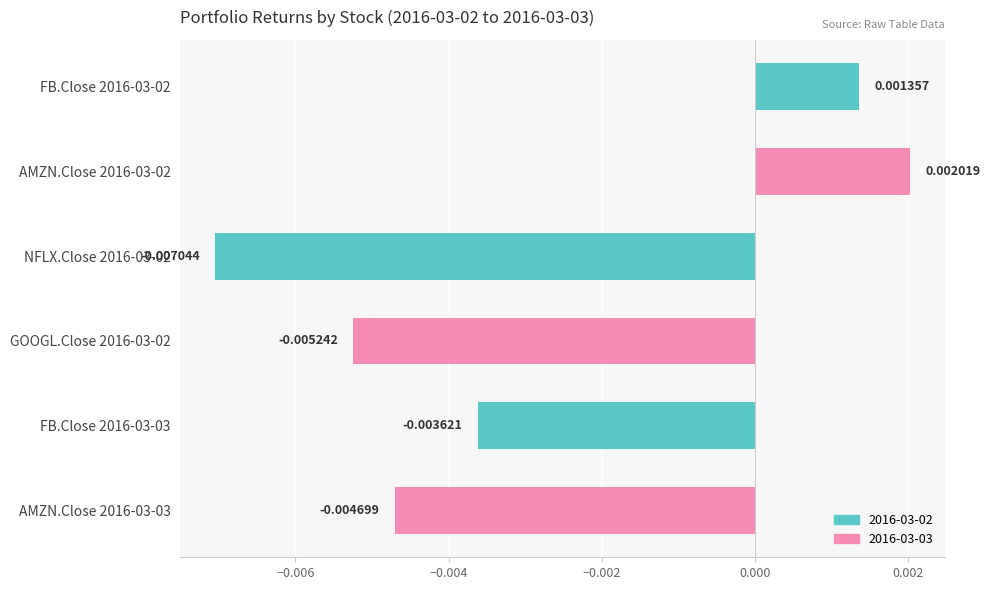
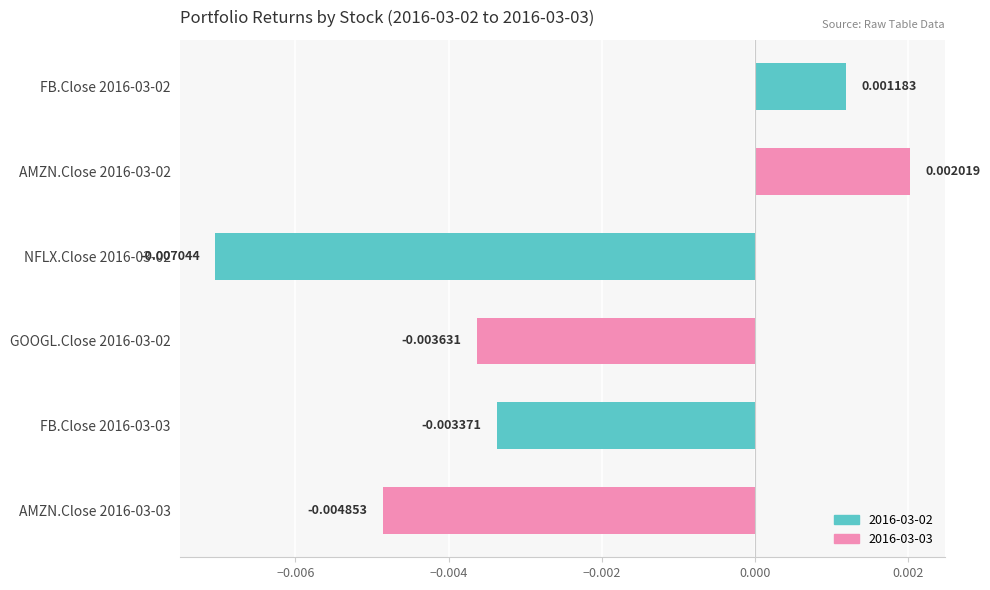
FB.Close 2016-03-02: 0.001357 -> 0.001183
GOOGL.Close 2016-03-02: -0.005242 -> -0.003631
FB.Close 2016-03-03: -0.003621 -> -0.003371
AMZN.Close 2016-03-03: -0.004699 -> -0.004853
